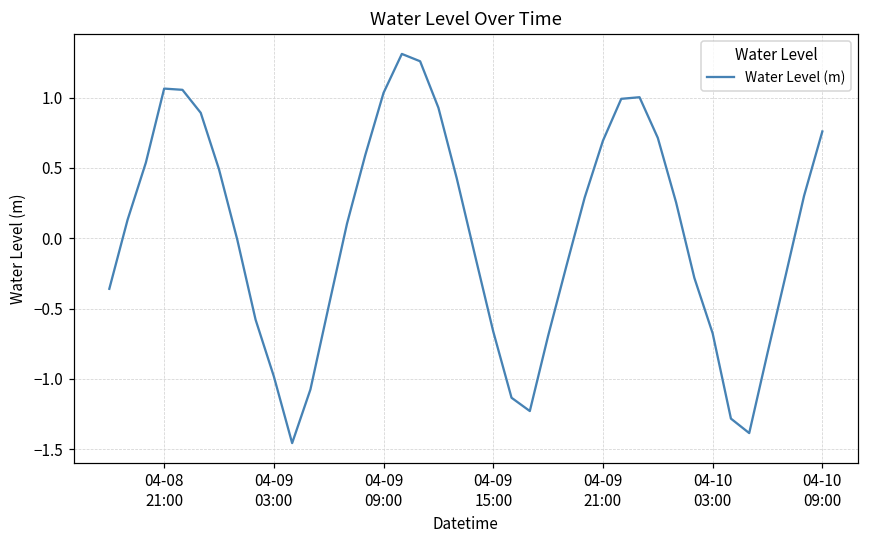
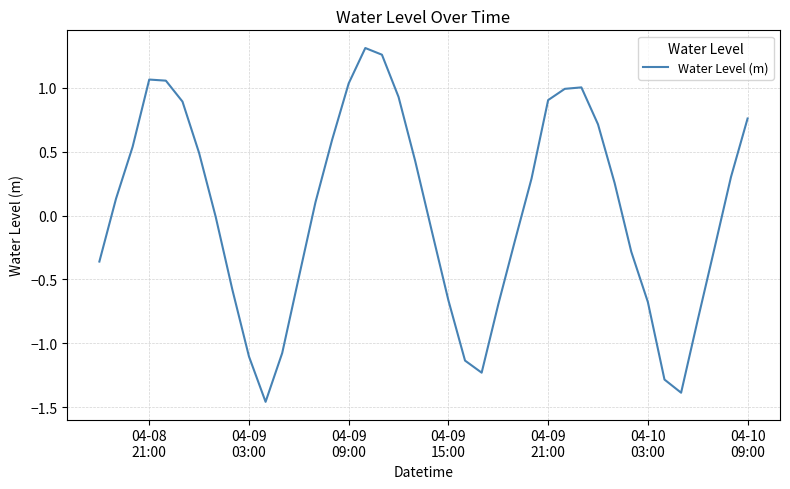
04-09 03:00: -0.98 -> -1.10
04-09 21:00: 0.69 -> 0.90
